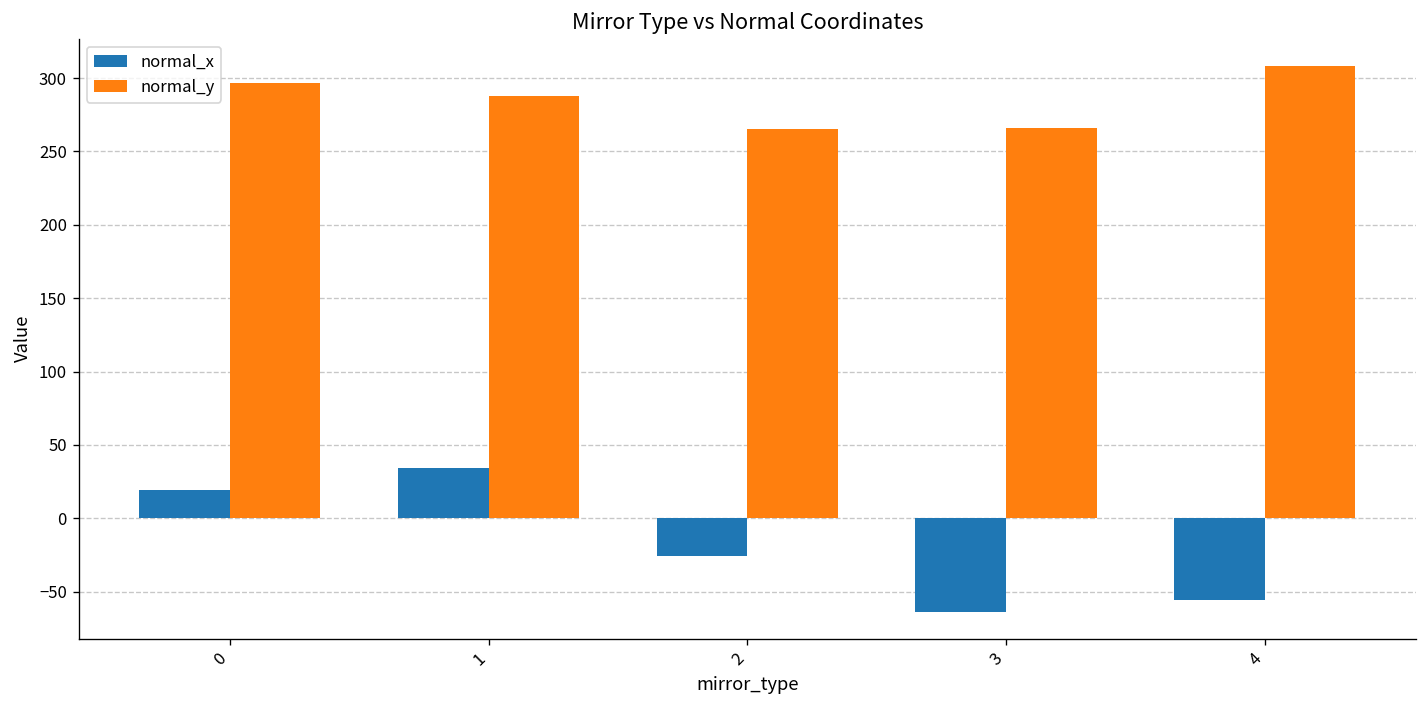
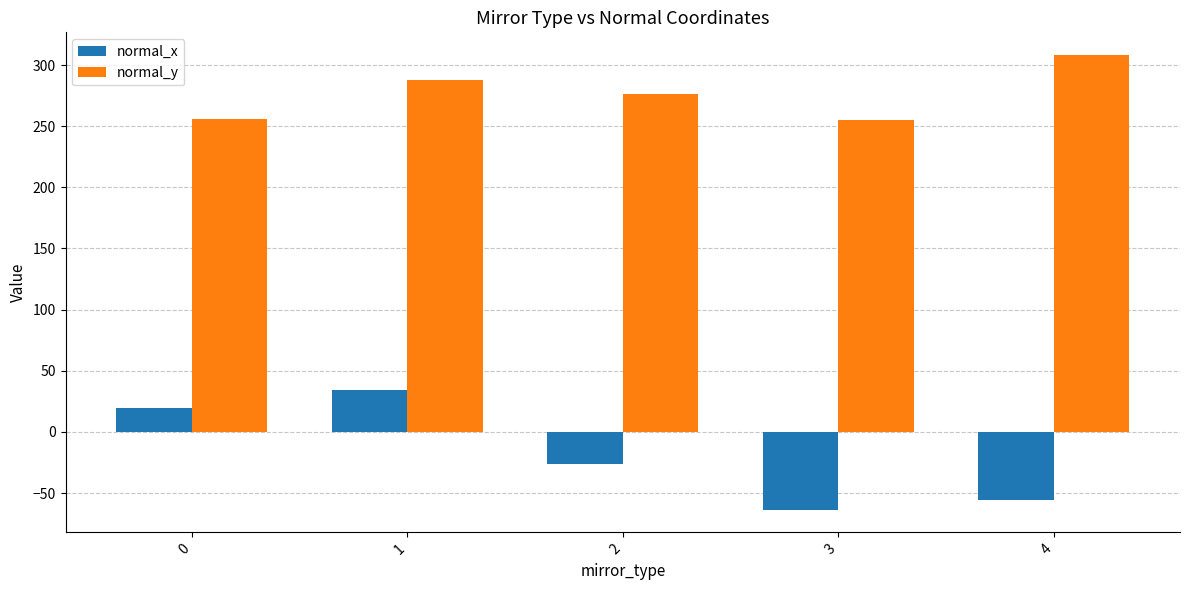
normal_y, 0: 296 -> 256
normal_y, 2: 265 -> 276
normal_y, 3: 266 -> 255
